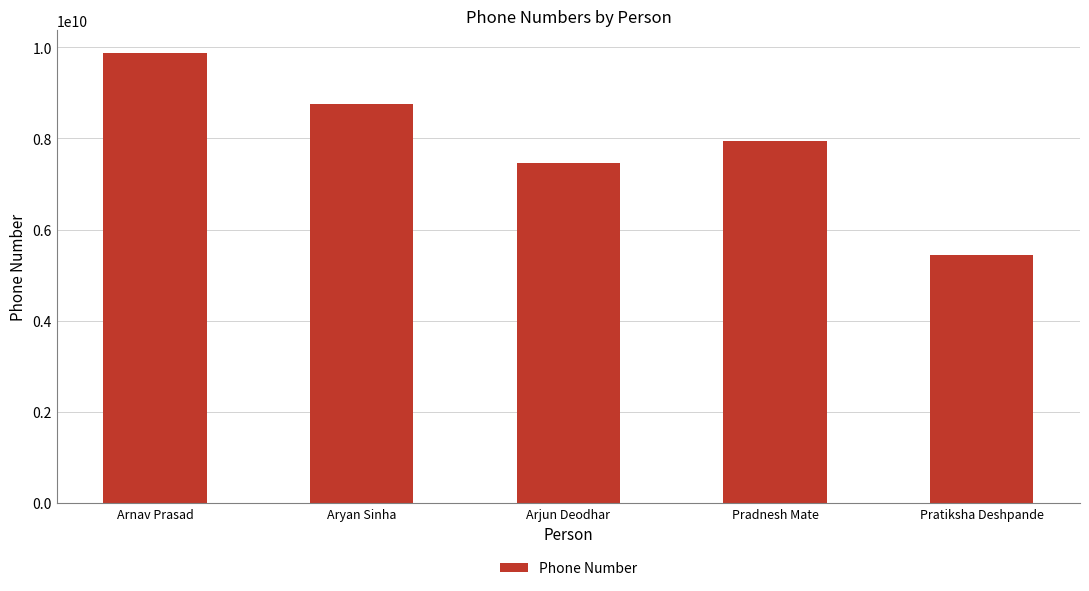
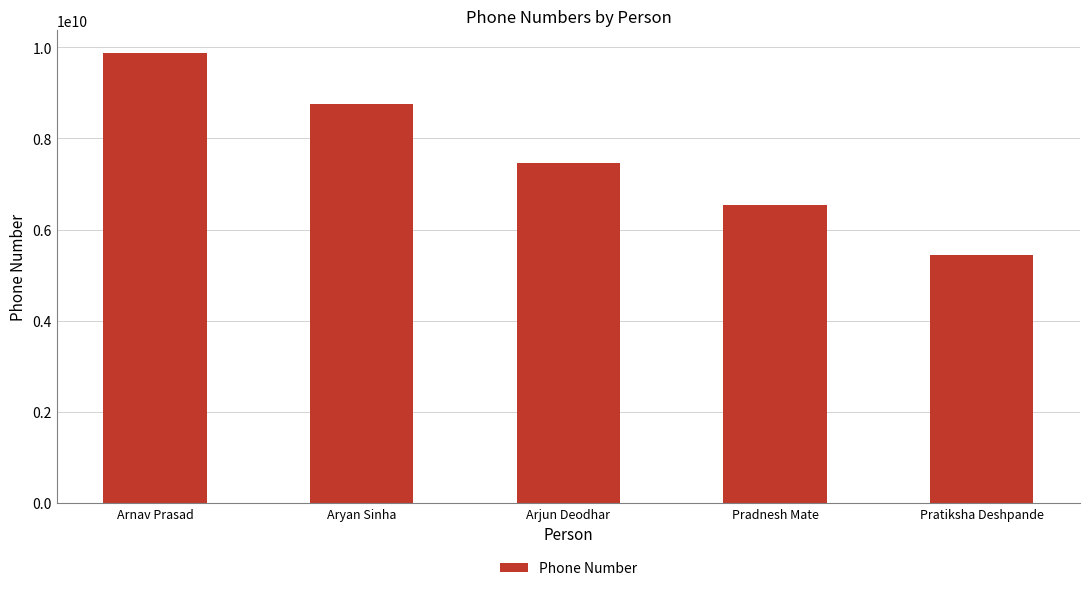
Pradnesh Mate: 7900000000 -> 6500000000
